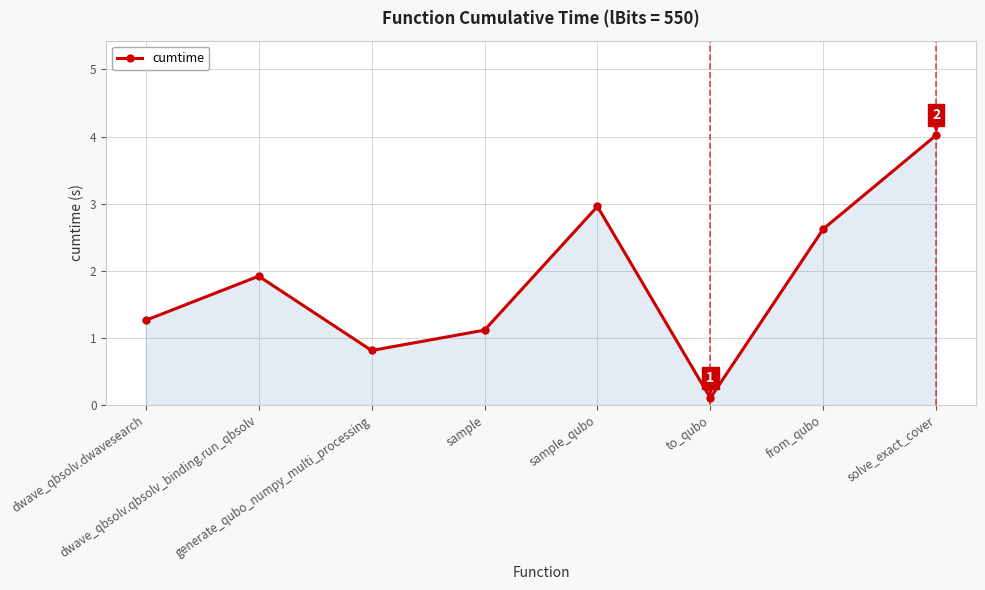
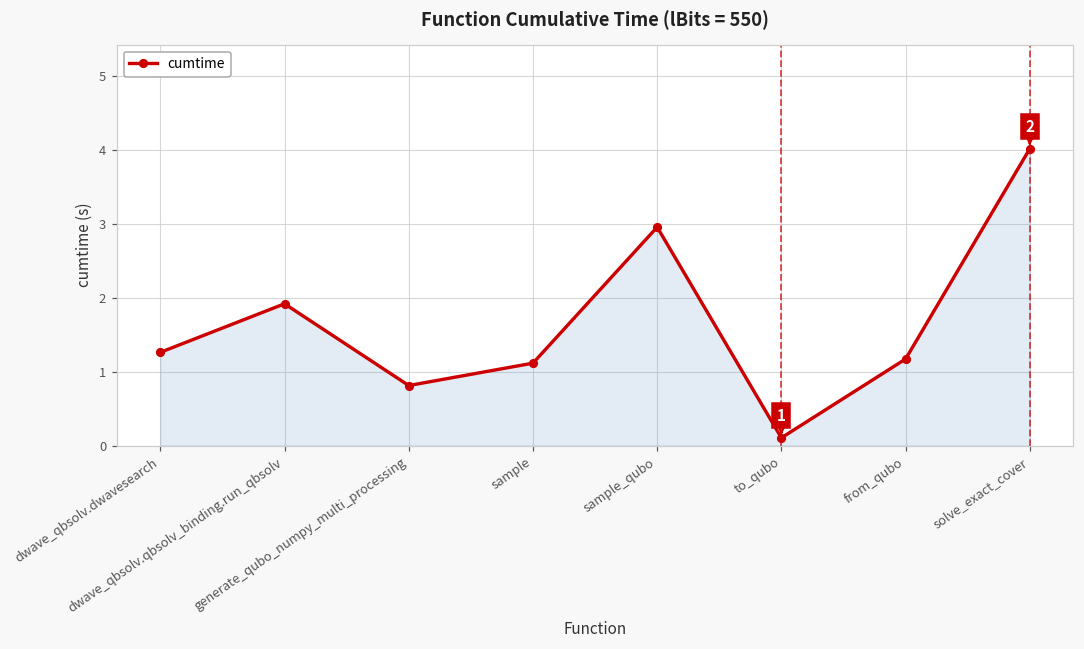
from_qubo: 2.6 -> 1.2
